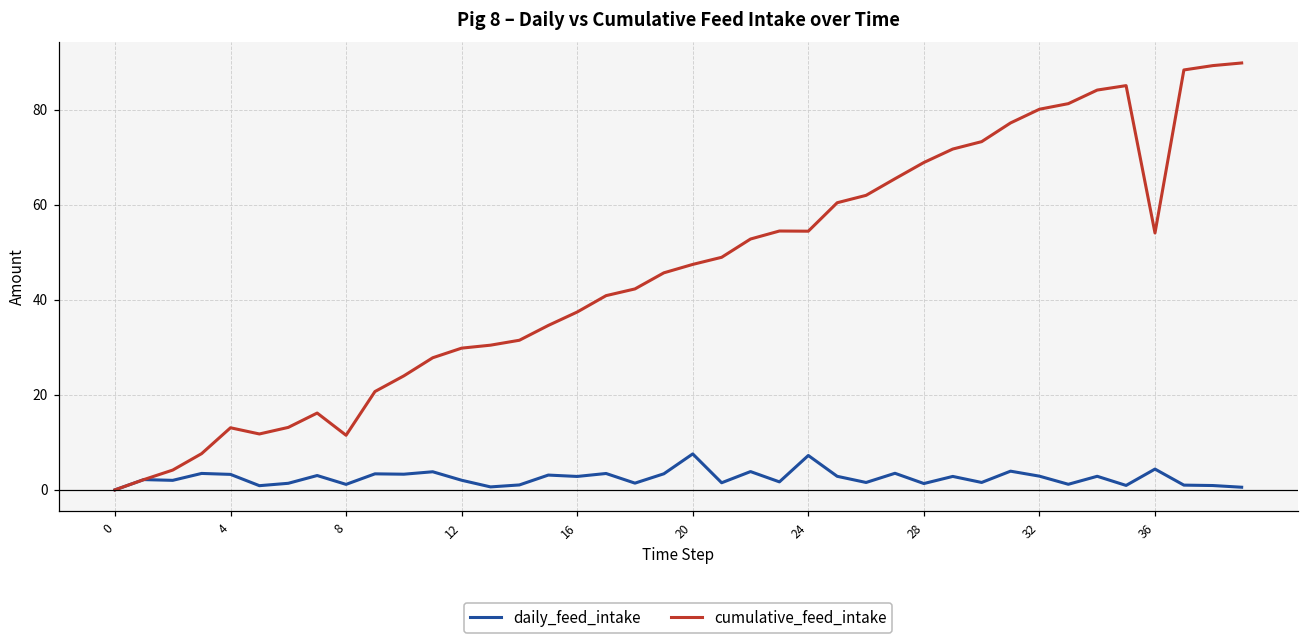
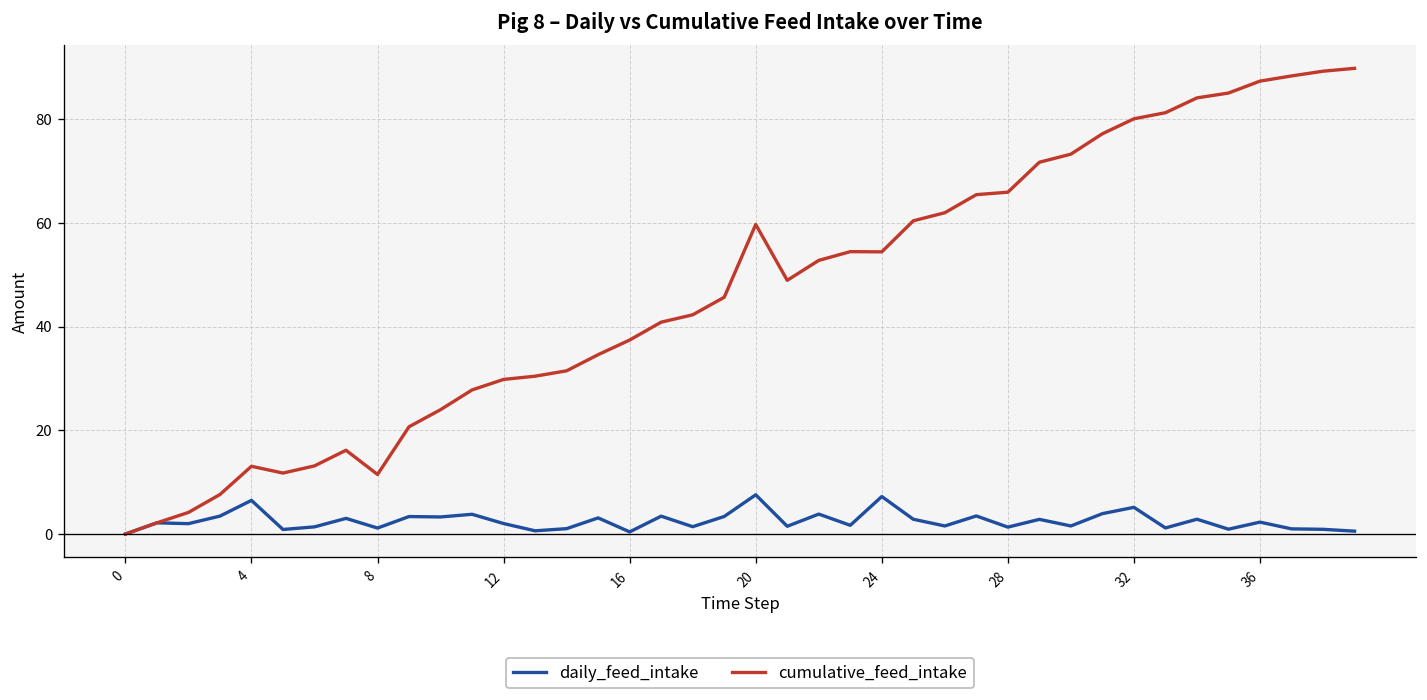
daily_feed_intake, 4: 3 -> 6
daily_feed_intake, 16: 3 -> 0
cumulative_feed_intake, 20: 47 -> 60
cumulative_feed_intake, 28: 69 -> 66
daily_feed_intake, 32: 3 -> 5
daily_feed_intake, 36: 4 -> 2
cumulative_feed_intake, 36: 54 -> 87
